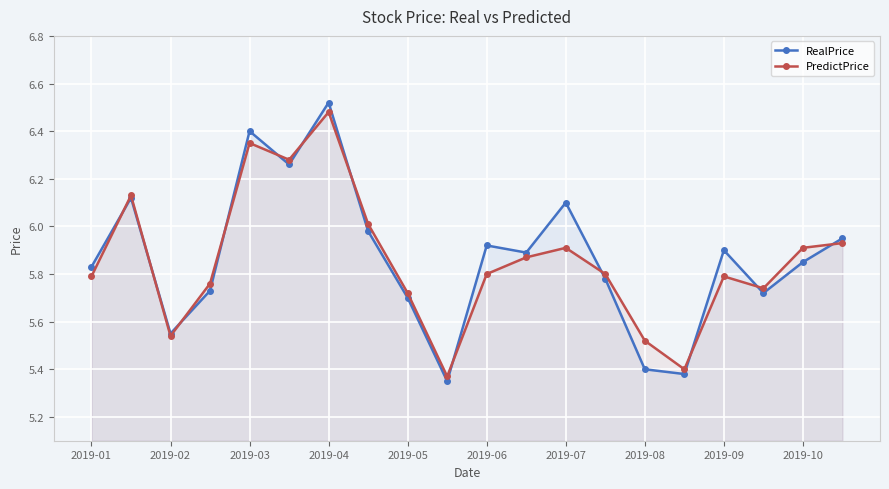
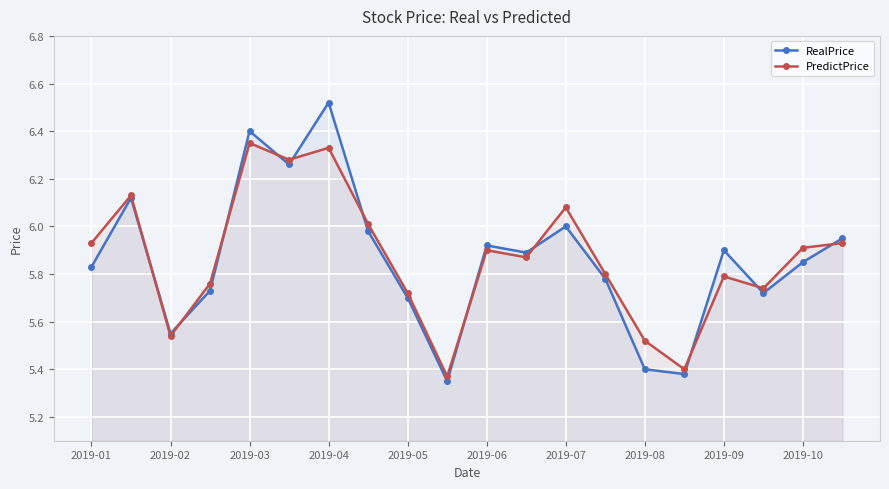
PredictPrice, 2019-01: 5.79 -> 5.93
PredictPrice, 2019-04: 6.48 -> 6.33
PredictPrice, 2019-06: 5.8 -> 5.9
RealPrice, 2019-07: 6.1 -> 6.0
PredictPrice, 2019-07: 5.91 -> 6.08
